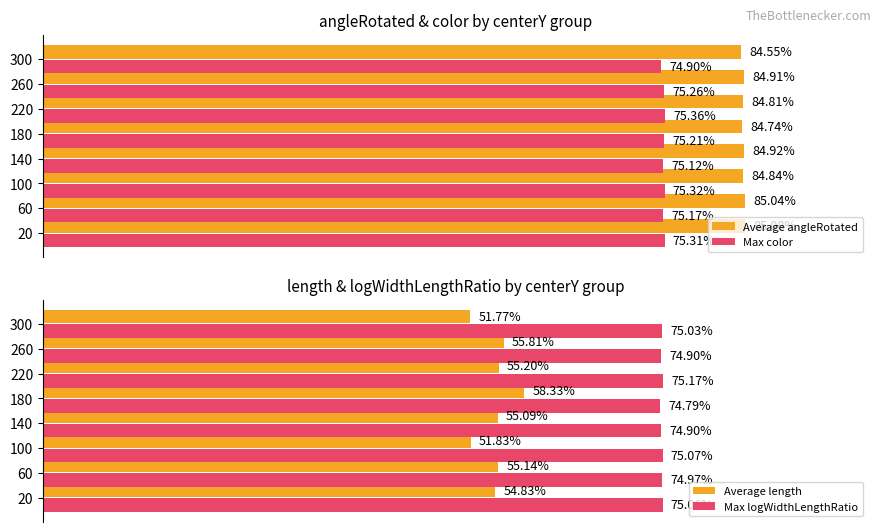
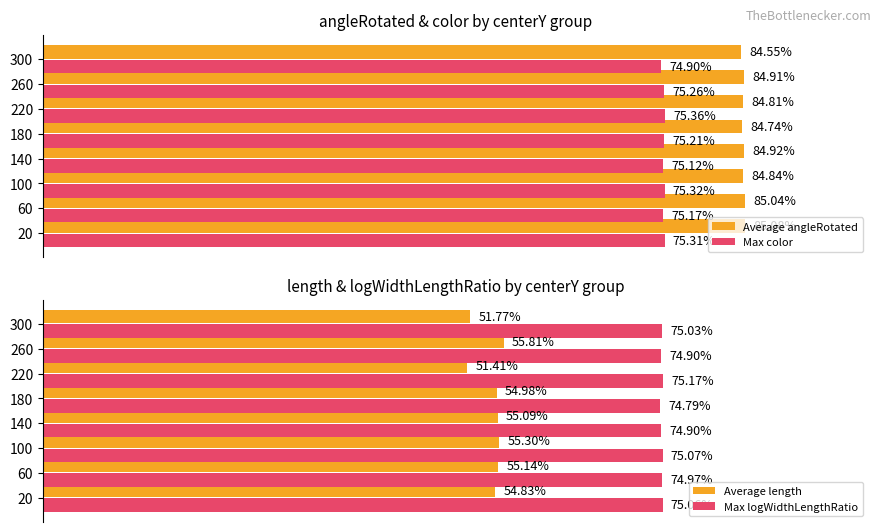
length & logWidthLengthRatio by centerY group, Average length, 220: 55.20% -> 51.41%
length & logWidthLengthRatio by centerY group, Average length, 180: 58.33% -> 54.98%
length & logWidthLengthRatio by centerY group, Average length, 100: 51.83% -> 55.30%
